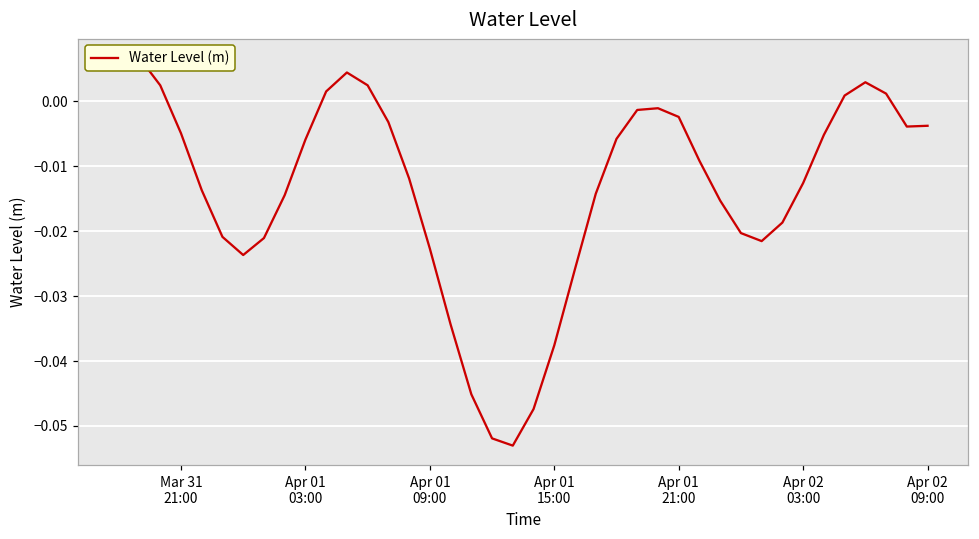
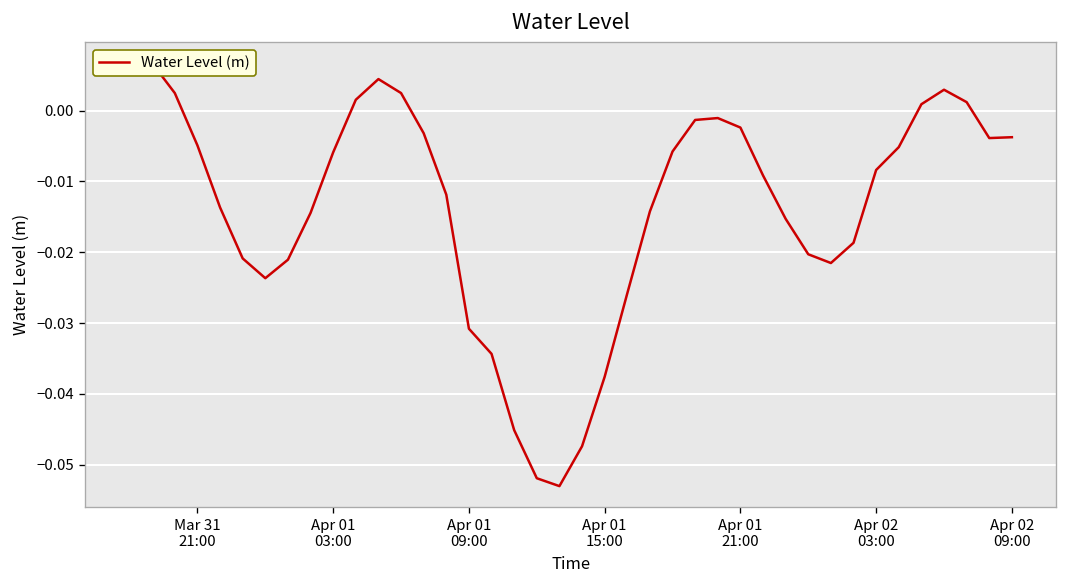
Apr 01 09:00: -0.023 -> -0.031
Apr 02 03:00: -0.013 -> -0.008
